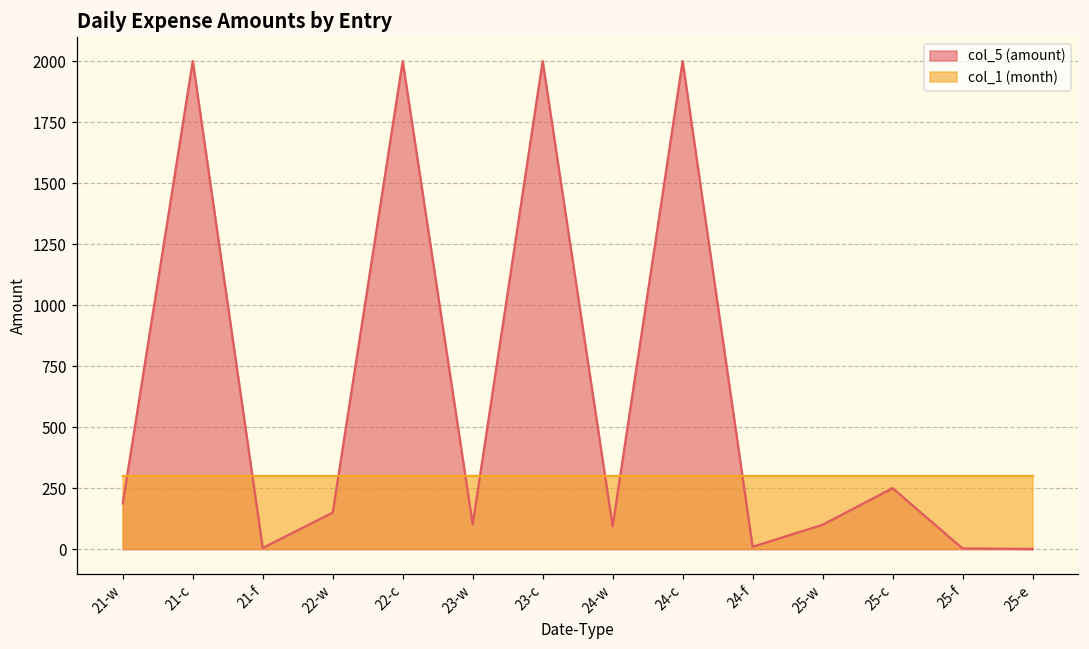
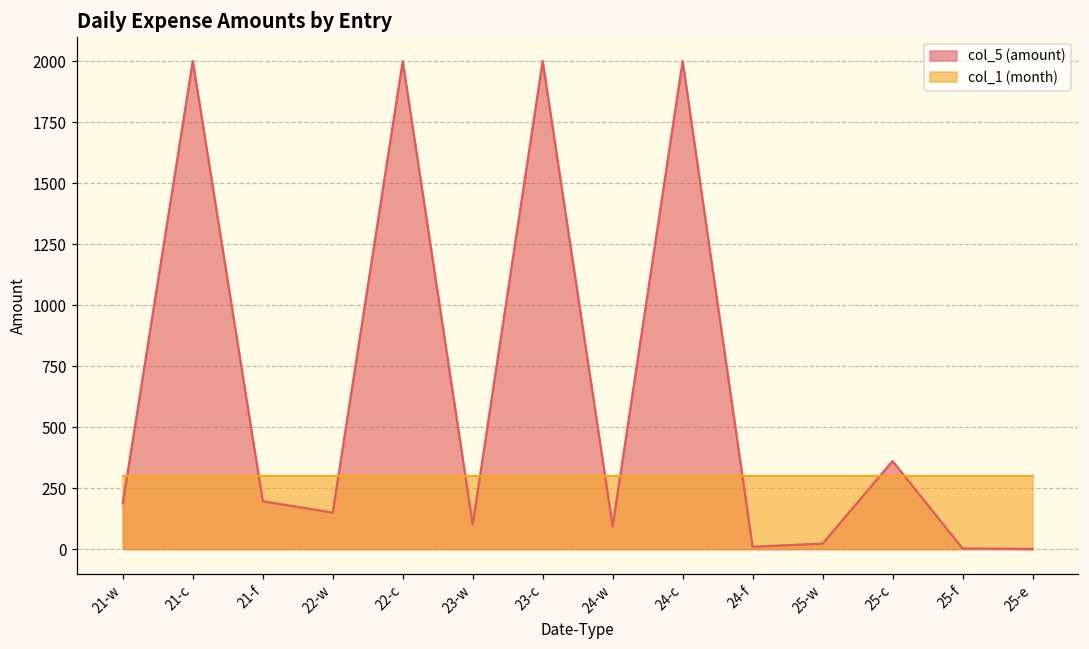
col_5 (amount), 21-f: 10 -> 200
col_5 (amount), 25-w: 100 -> 20
col_5 (amount), 25-c: 250 -> 360
